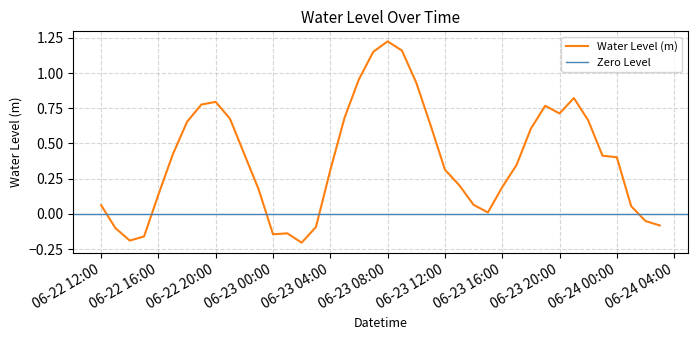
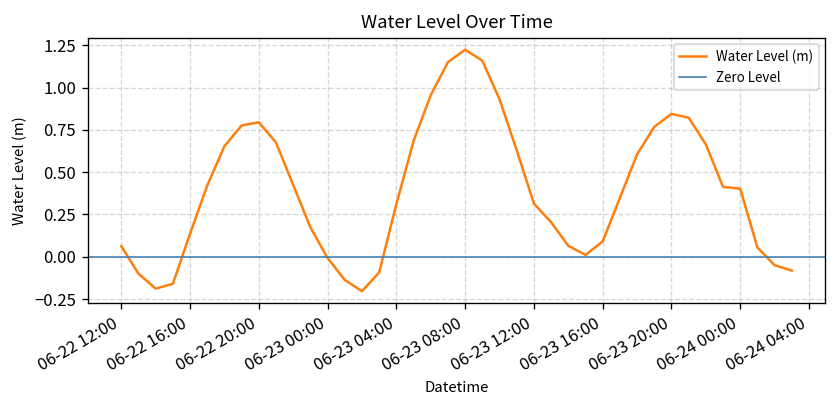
06-23 00:00: -0.14 -> -0.01
06-23 16:00: 0.19 -> 0.09
06-23 20:00: 0.71 -> 0.84
